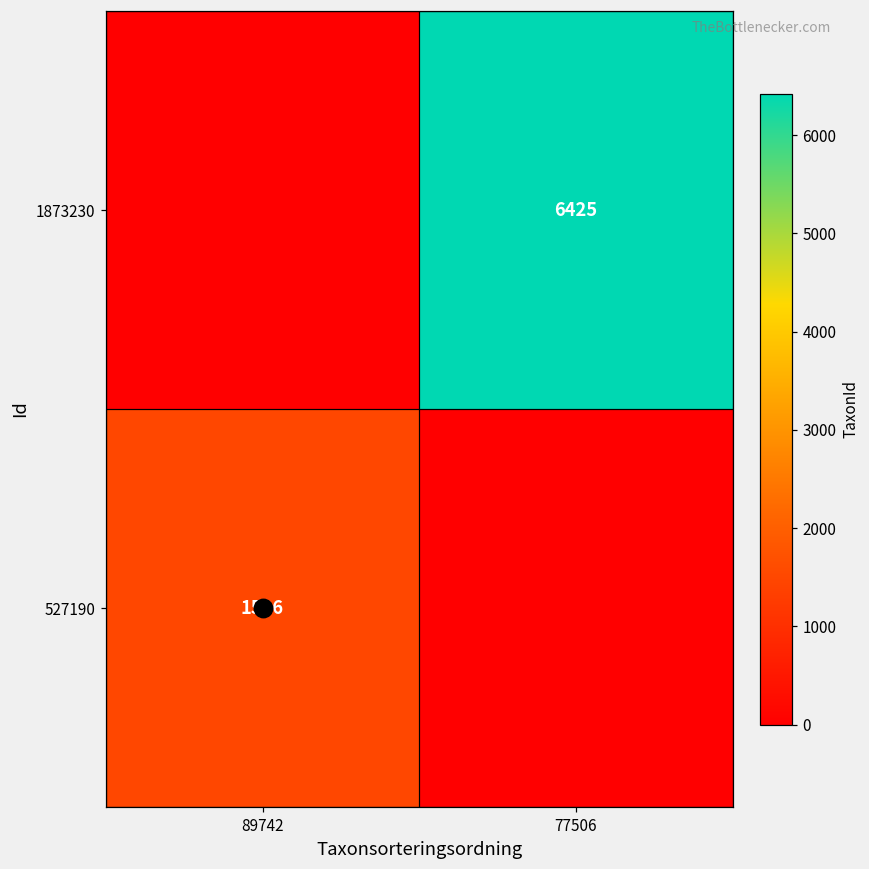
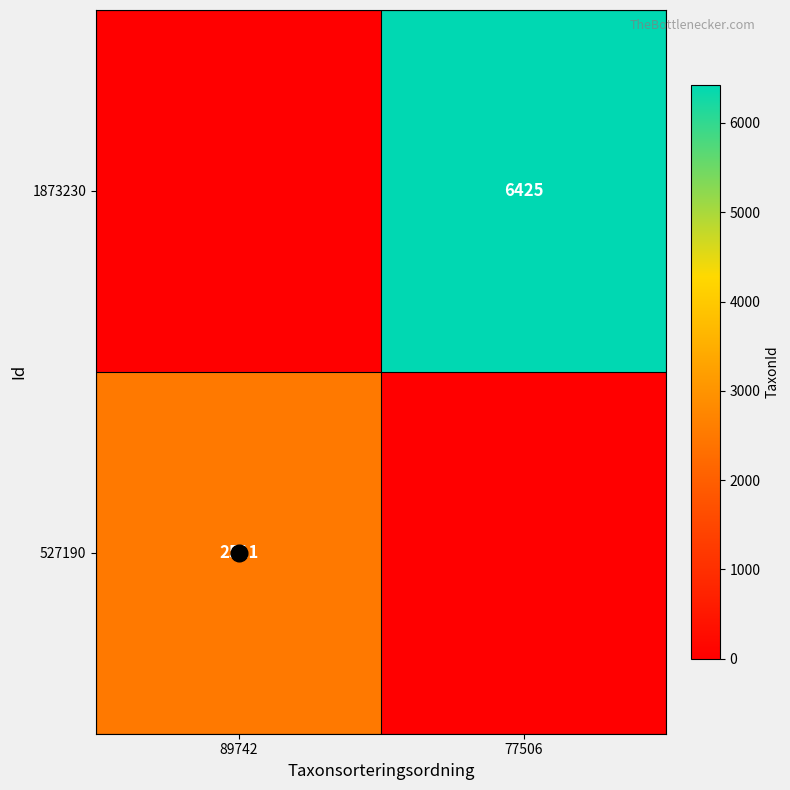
527190, 89742: 1506 -> 2511
